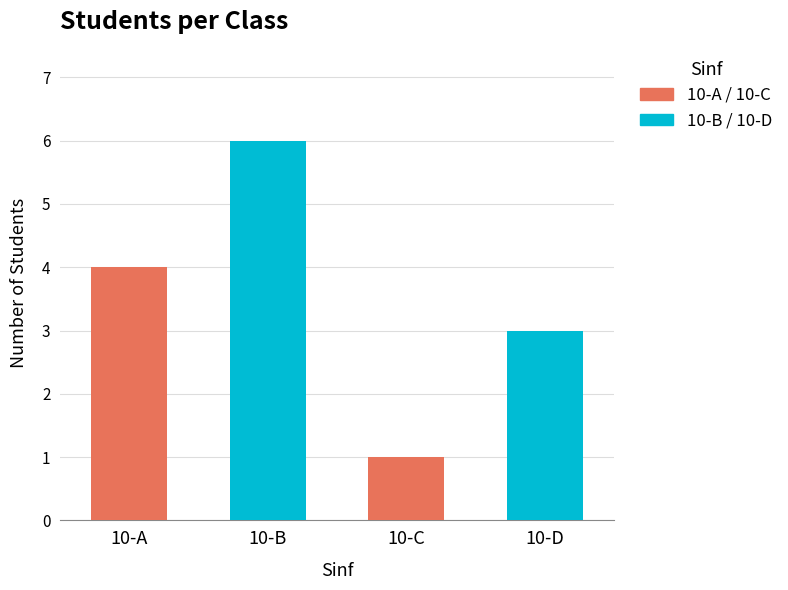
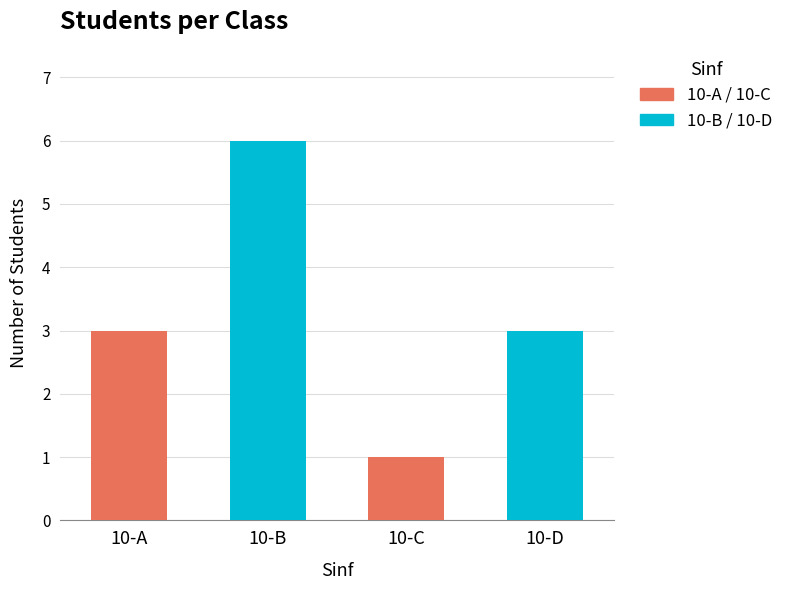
10-A: 4 -> 3
